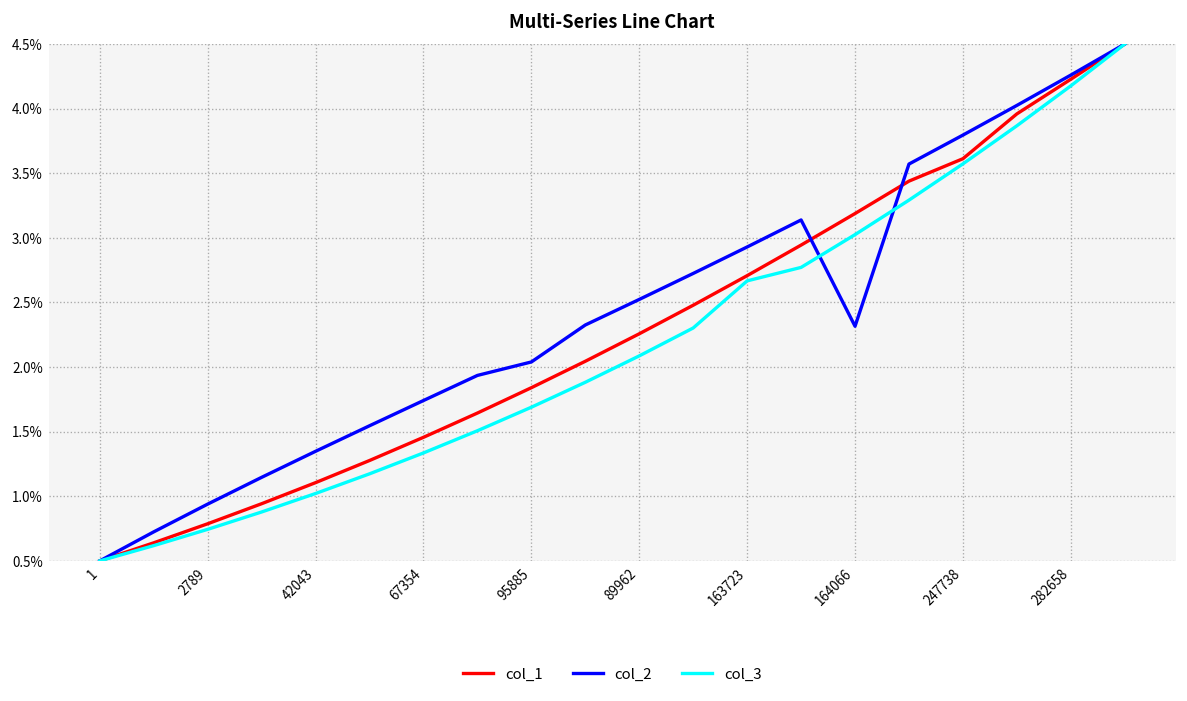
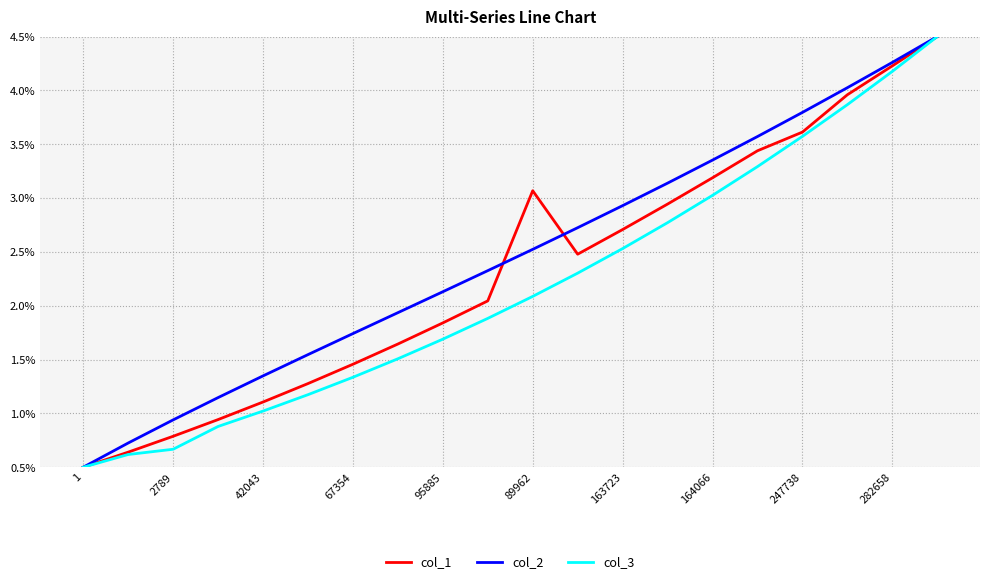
col_3, 2789: 0.74% -> 0.67%
col_2, 95885: 2.04% -> 2.13%
col_1, 89962: 2.26% -> 3.07%
col_3, 163723: 2.67% -> 2.53%
col_2, 164066: 2.32% -> 3.35%
